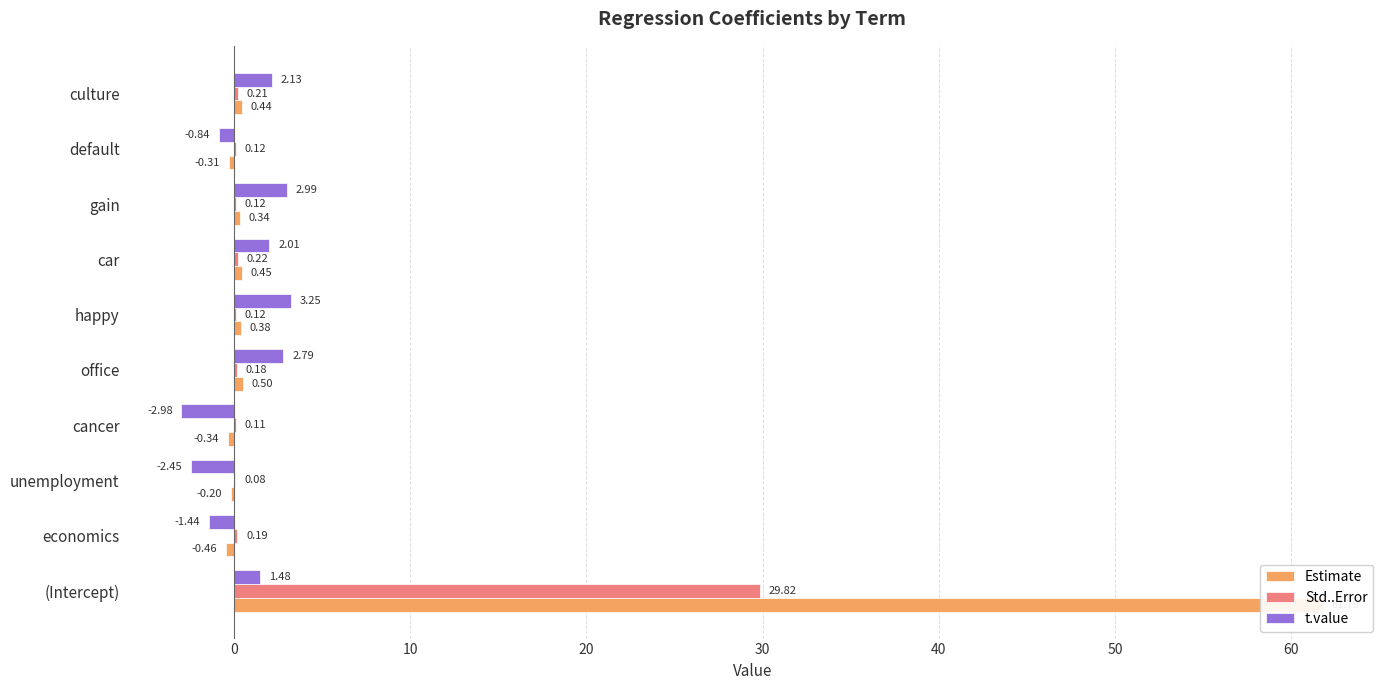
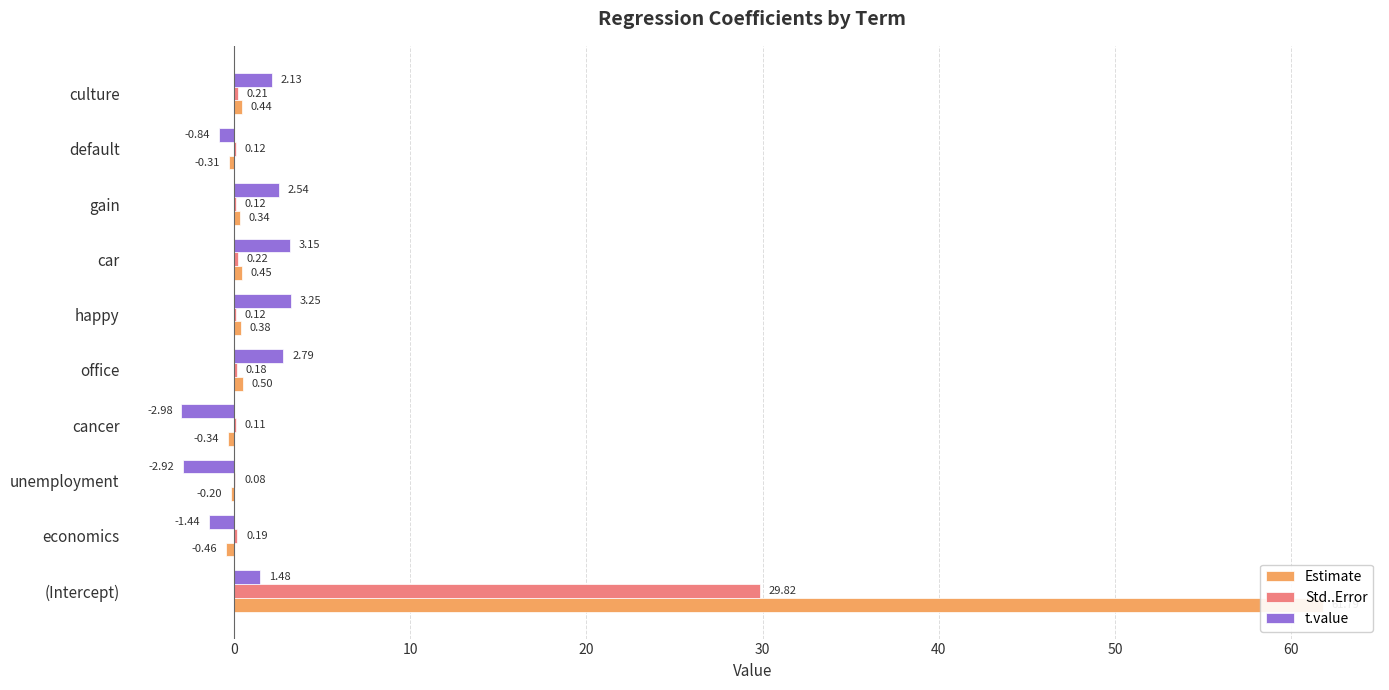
t.value, gain: 2.99 -> 2.54
t.value, car: 2.01 -> 3.15
t.value, unemployment: -2.45 -> -2.92
